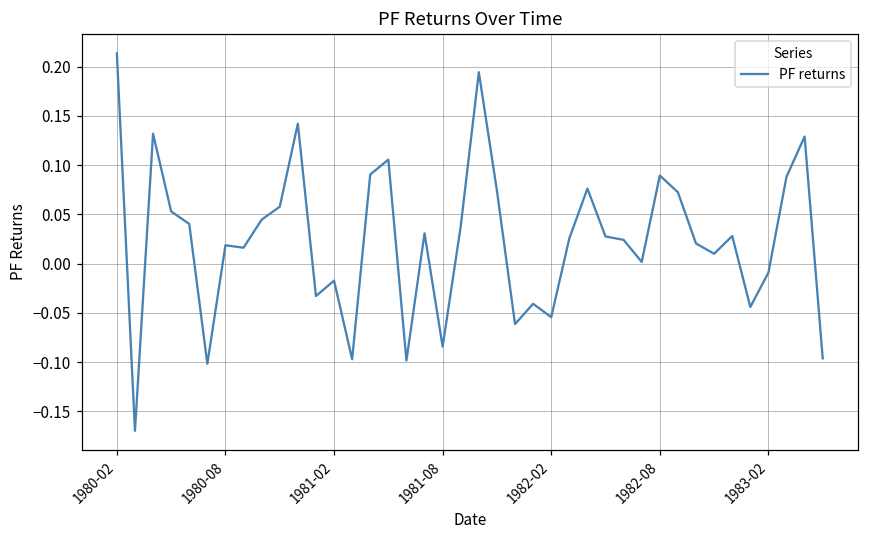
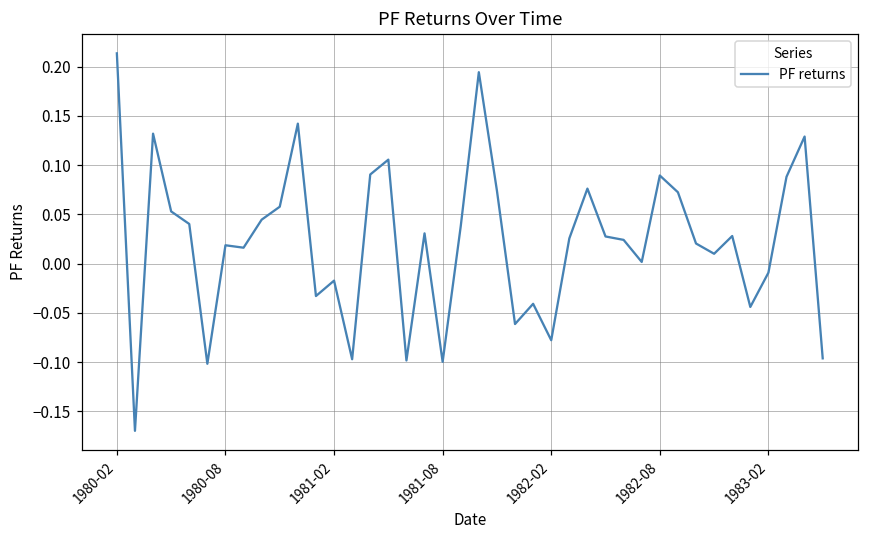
1981-08: -0.08 -> -0.10
1982-02: -0.05 -> -0.08
